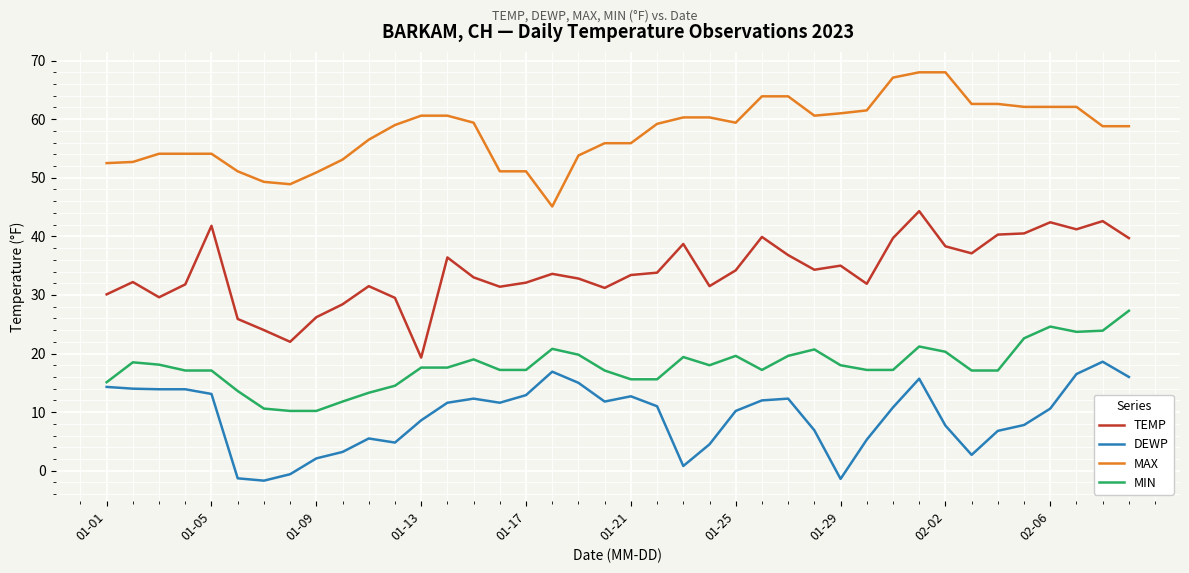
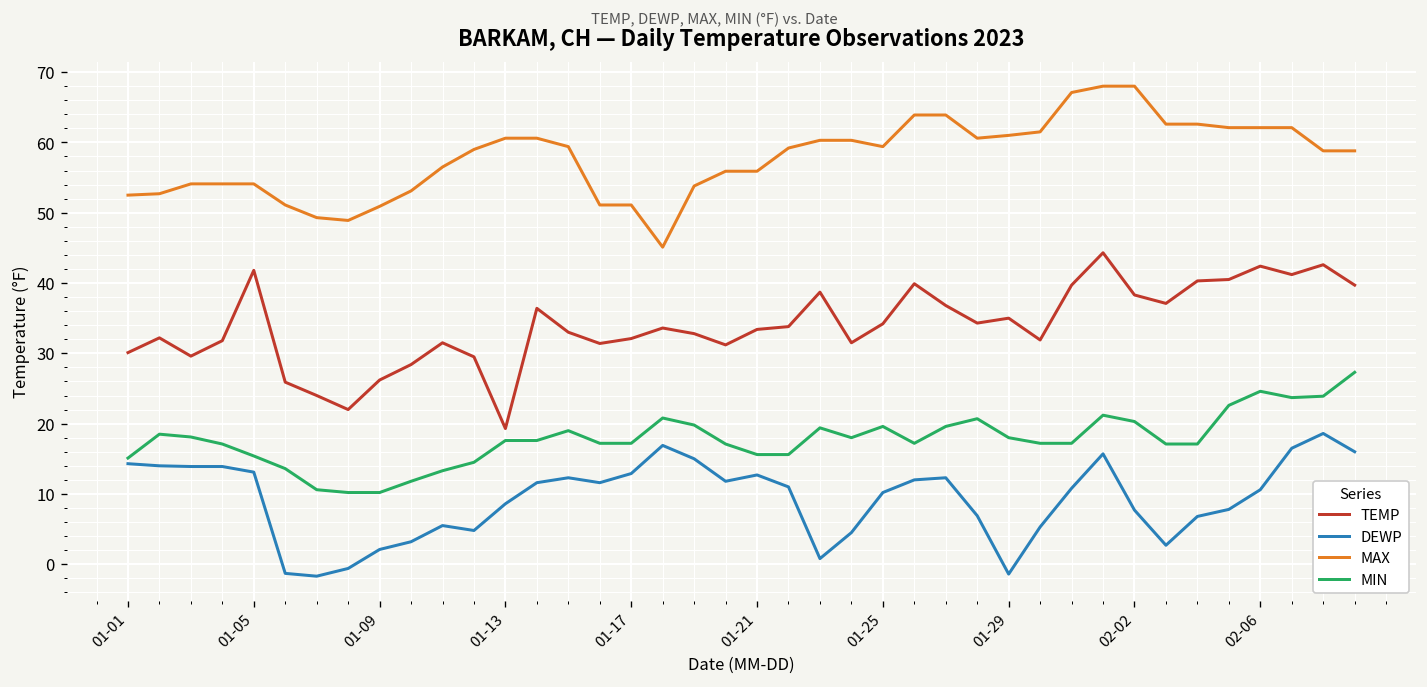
MIN, 01-05: 17 -> 15
